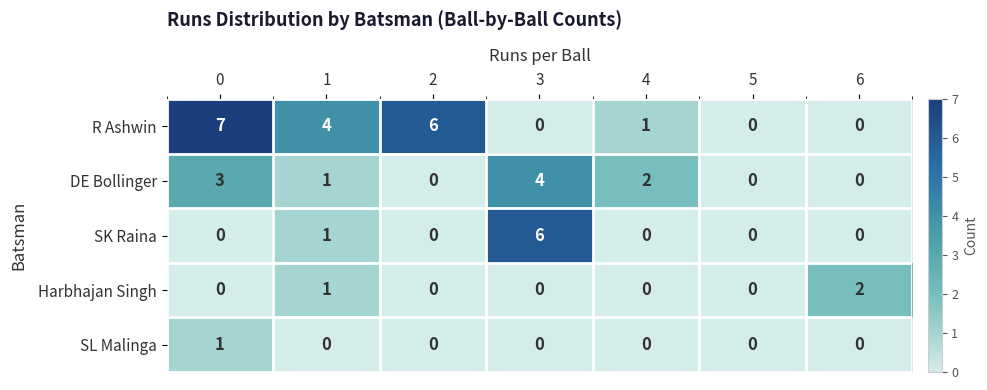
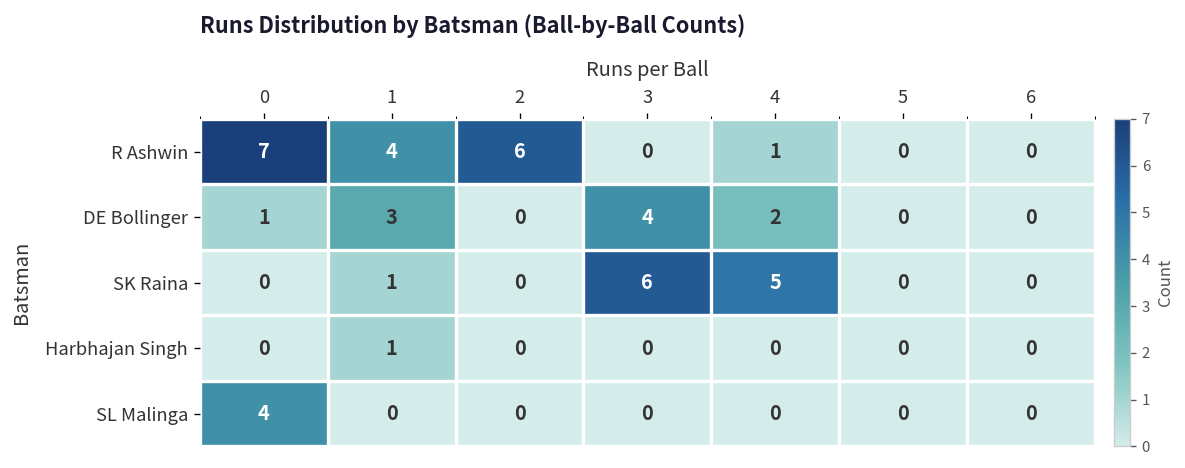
DE Bollinger, 0: 3 -> 1
DE Bollinger, 1: 1 -> 3
SK Raina, 4: 0 -> 5
Harbhajan Singh, 6: 2 -> 0
SL Malinga, 0: 1 -> 4
